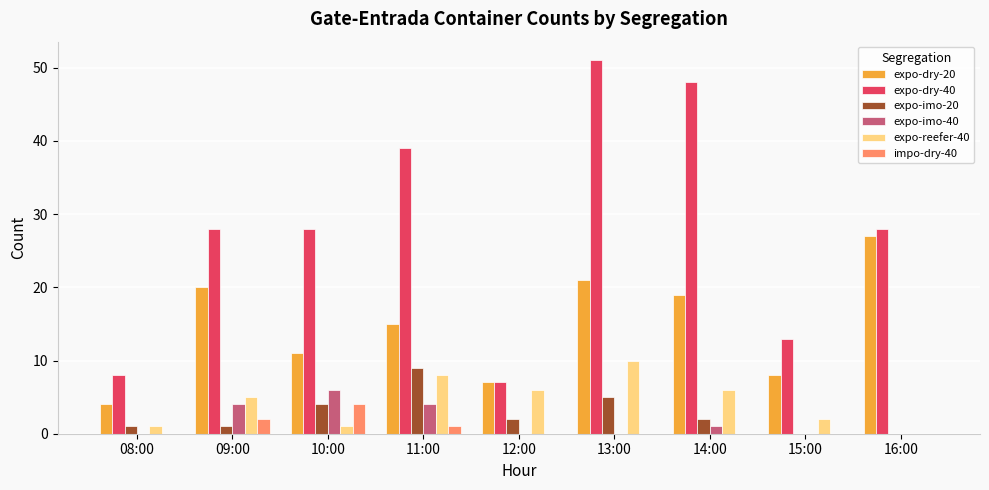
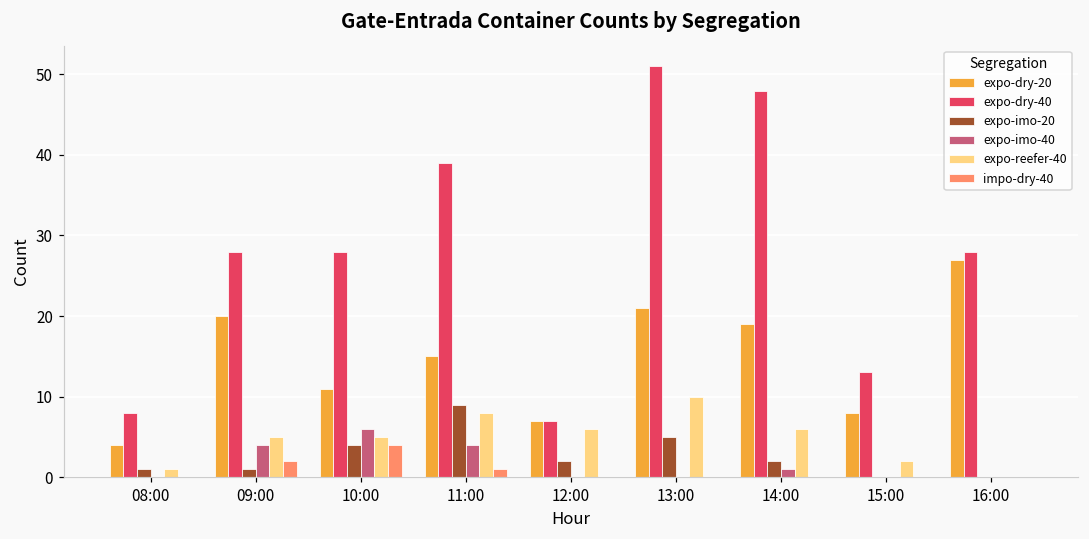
expo-reefer-40, 10:00: 1 -> 5
